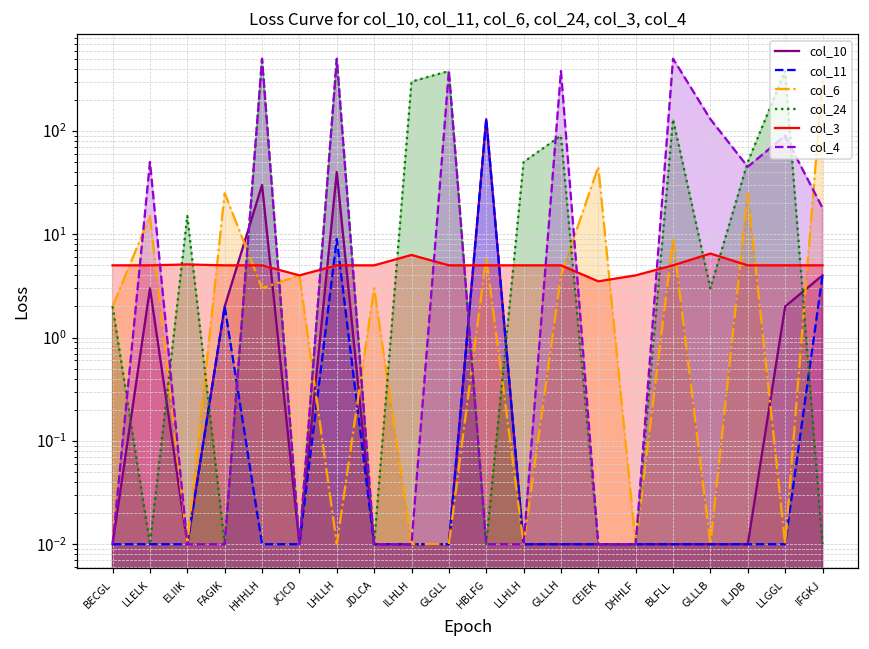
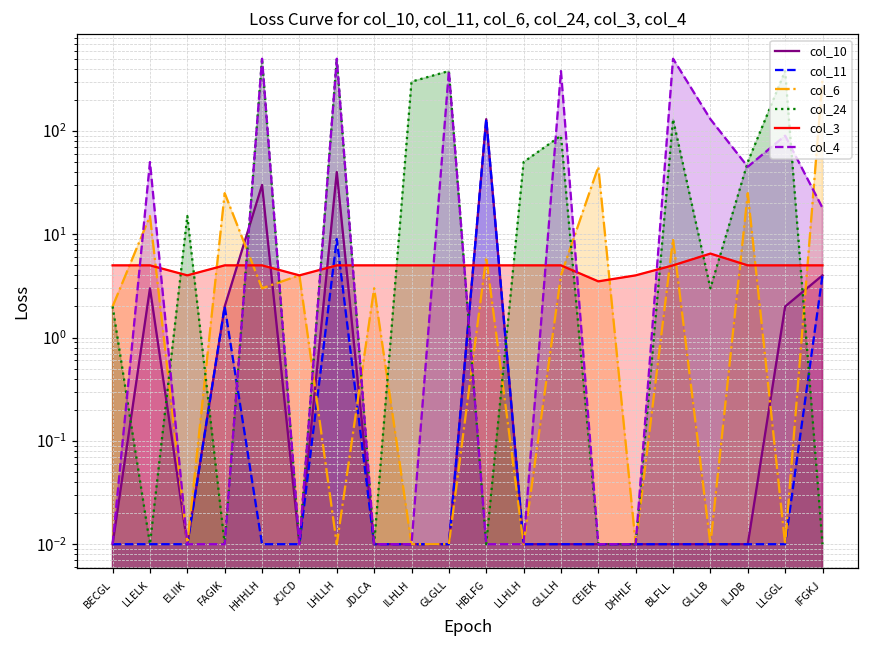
col_3, ELIIK: 5 -> 4.0
col_3, ILHLH: 6 -> 5
